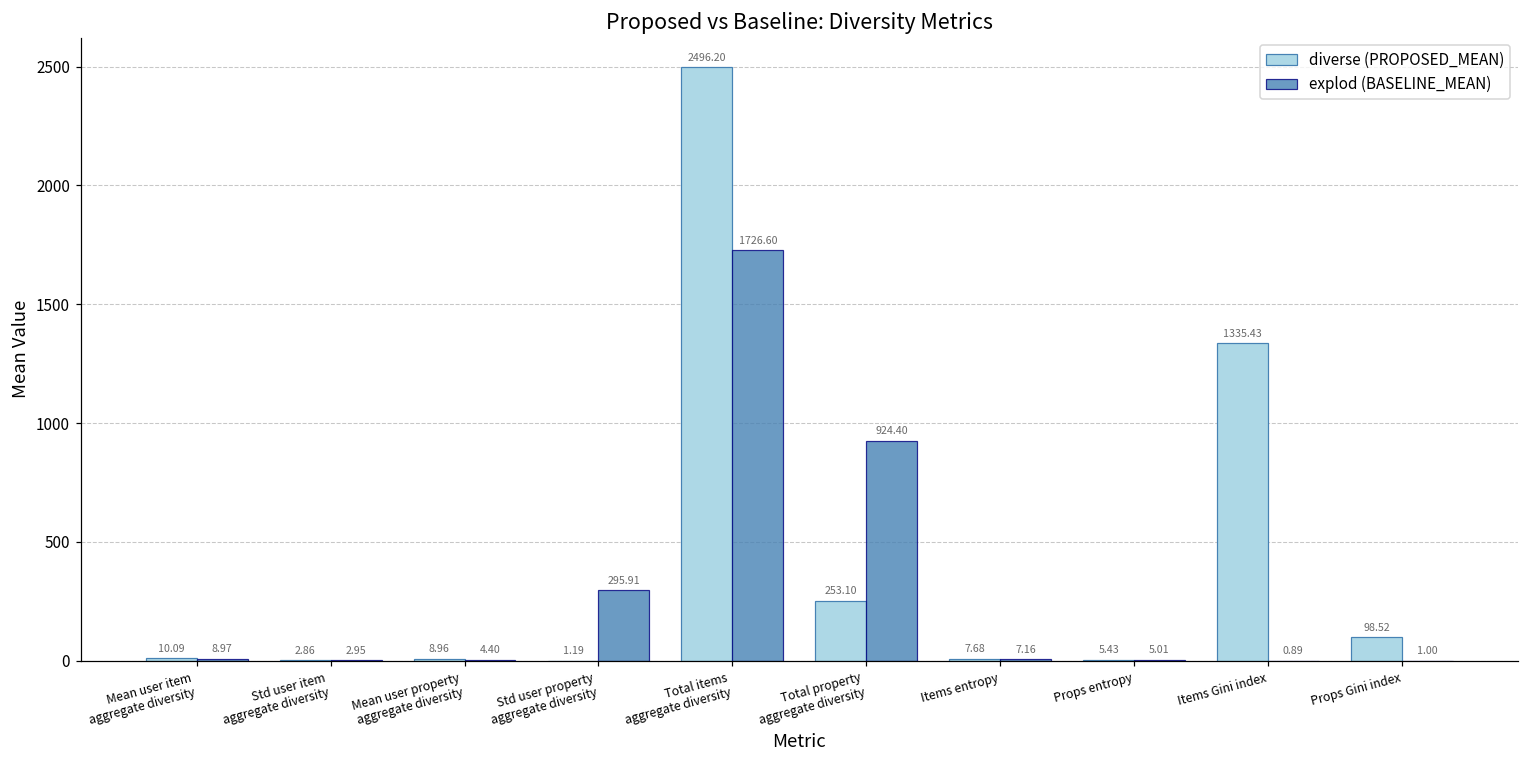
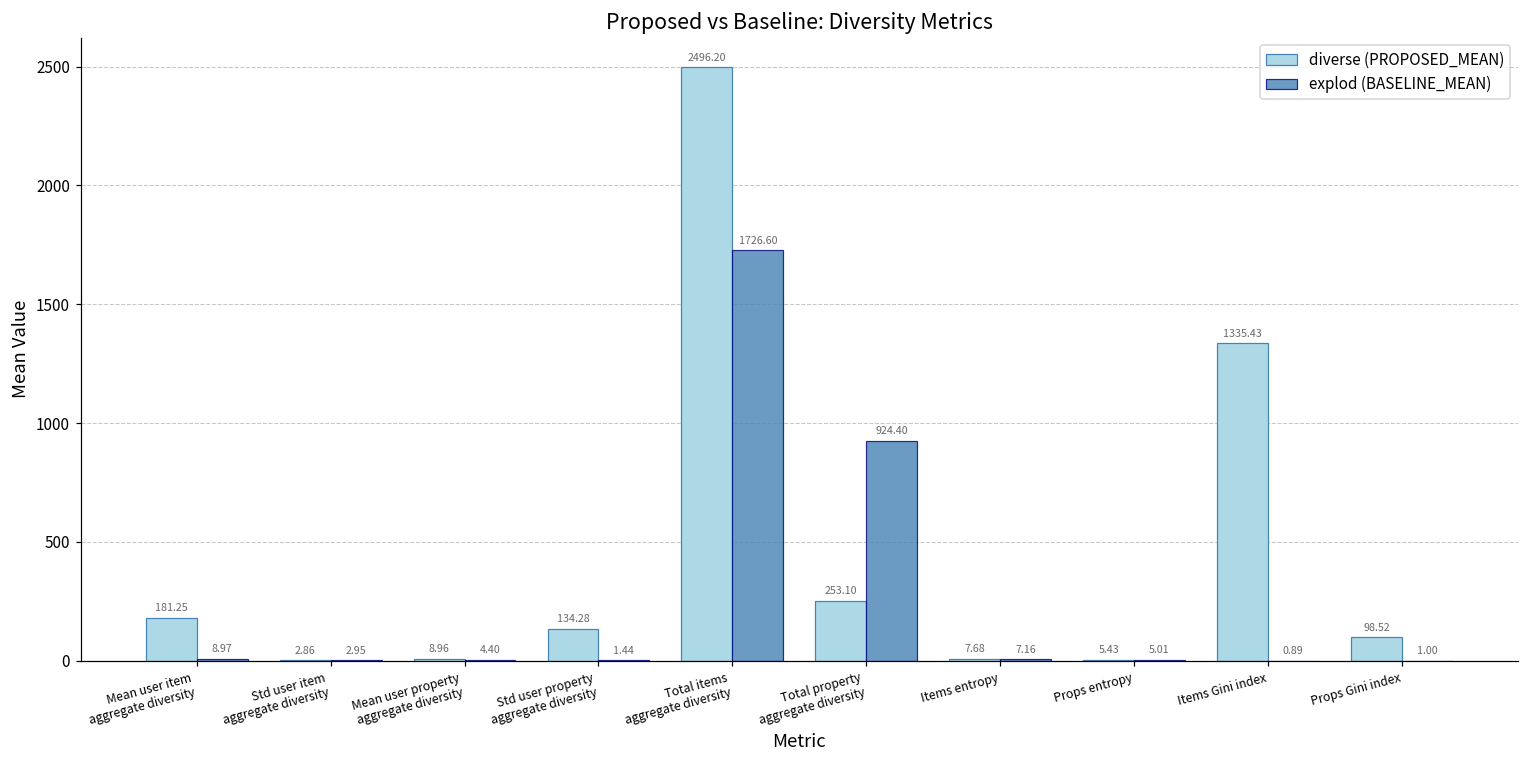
diverse (PROPOSED_MEAN), Mean user item aggregate diversity: 10.09 -> 181.25
diverse (PROPOSED_MEAN), Std user property aggregate diversity: 1.19 -> 134.28
explod (BASELINE_MEAN), Std user property aggregate diversity: 295.91 -> 1.44
